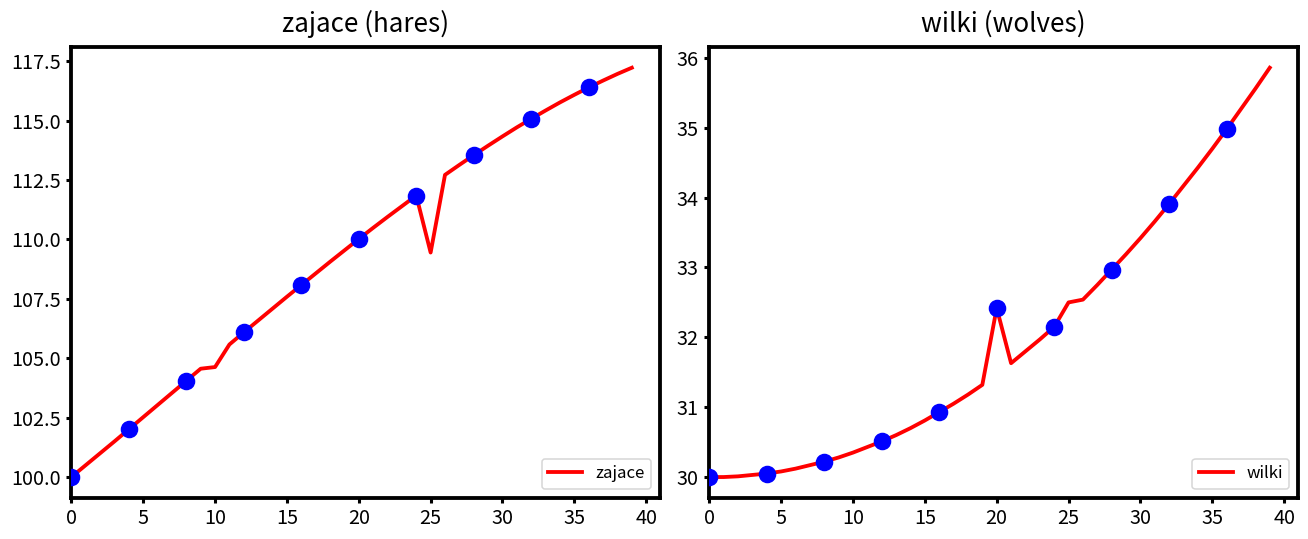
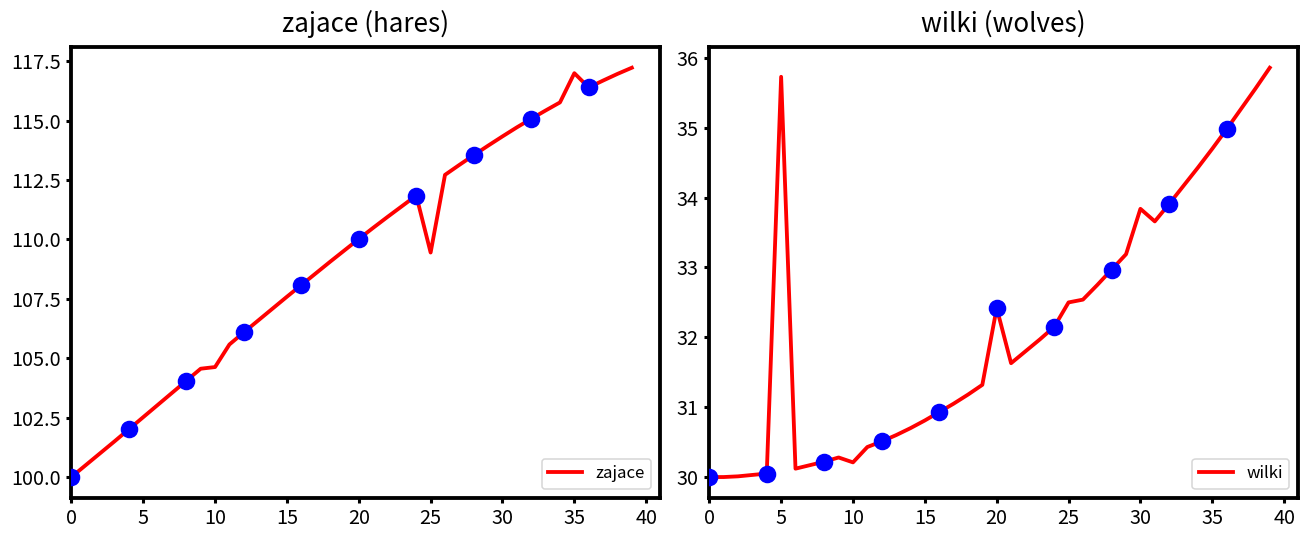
zajace (hares), zajace, 35: 116.1 -> 117.0
wilki (wolves), wilki, 5: 30.1 -> 35.7
wilki (wolves), wilki, 10: 30.4 -> 30.2
wilki (wolves), wilki, 30: 33.4 -> 33.8
